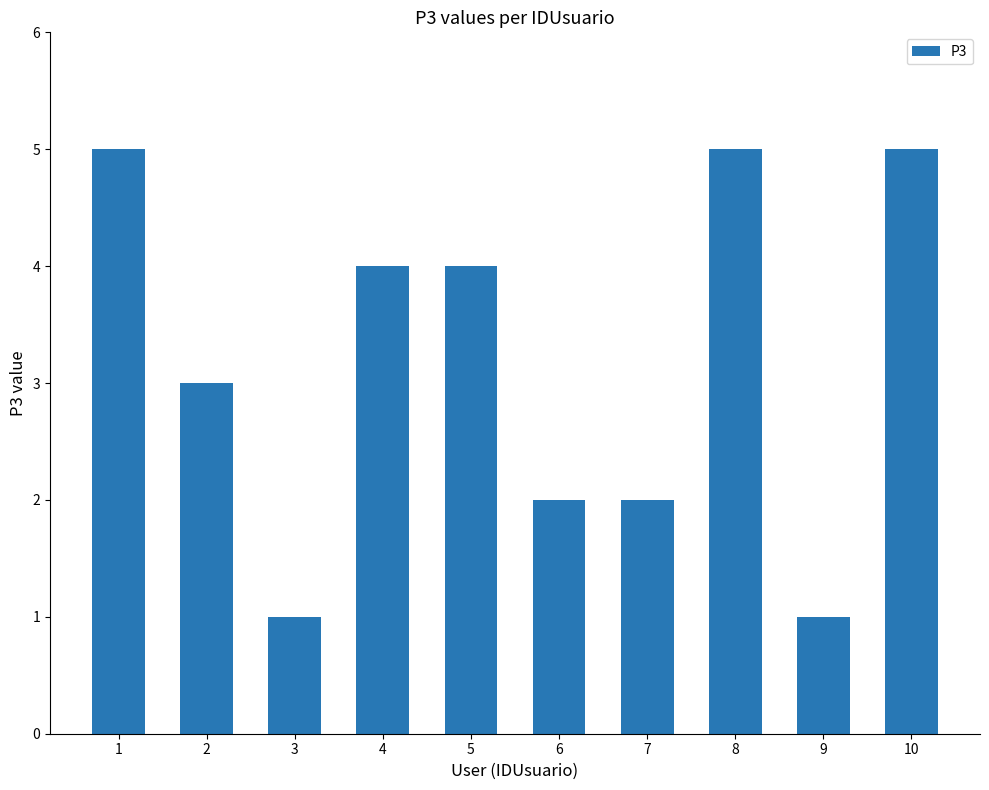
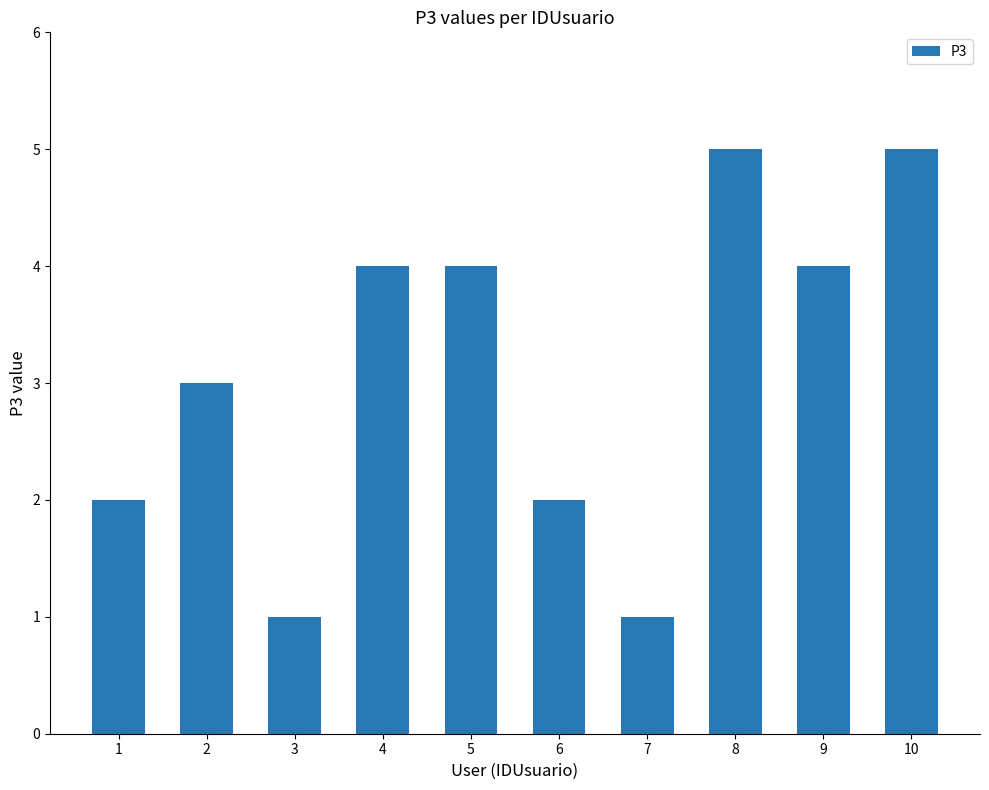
1: 5 -> 2
7: 2 -> 1
9: 1 -> 4
